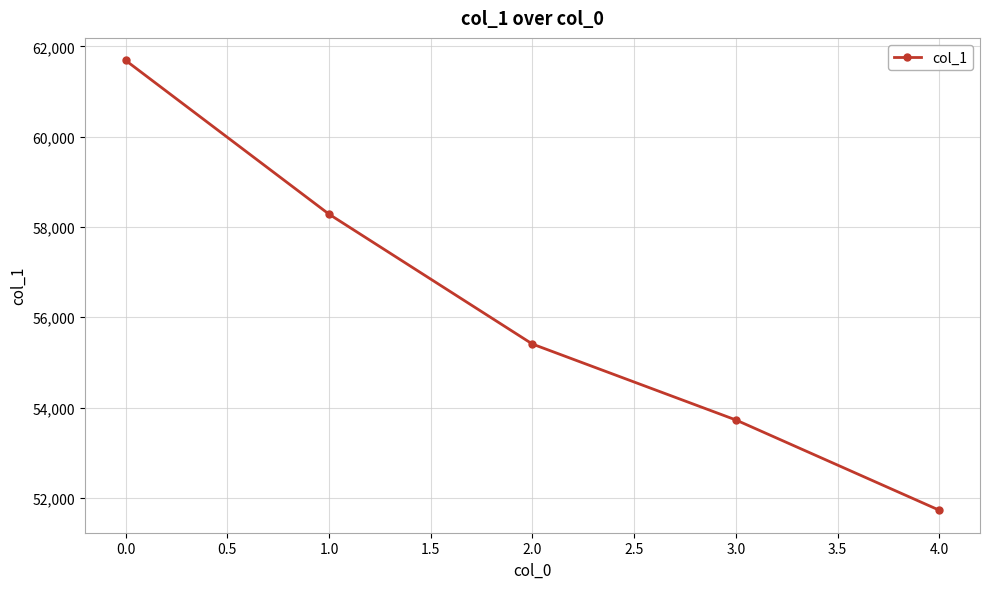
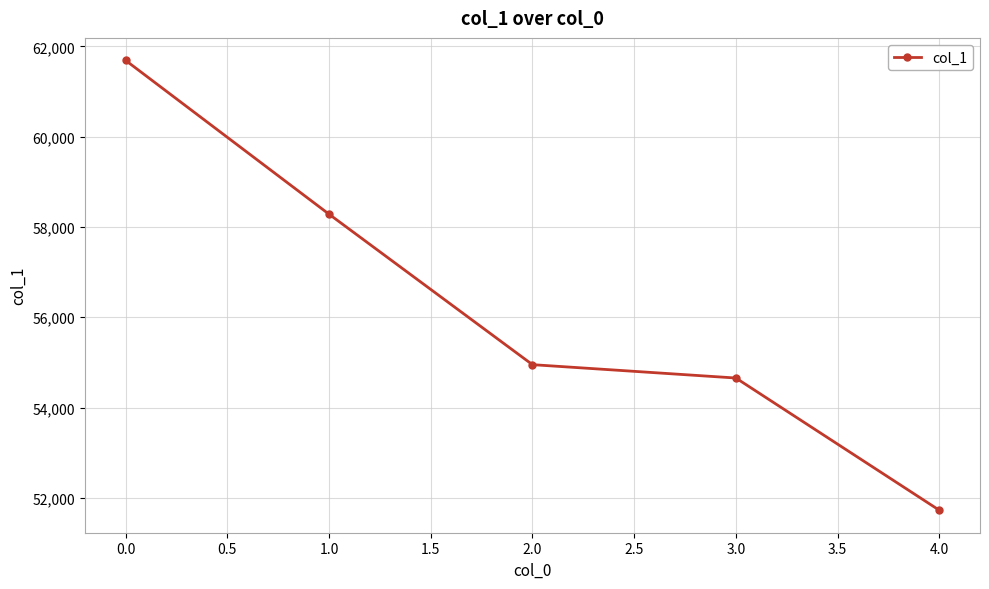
2.0: 55,400 -> 55,000
3.0: 53,700 -> 54,700
